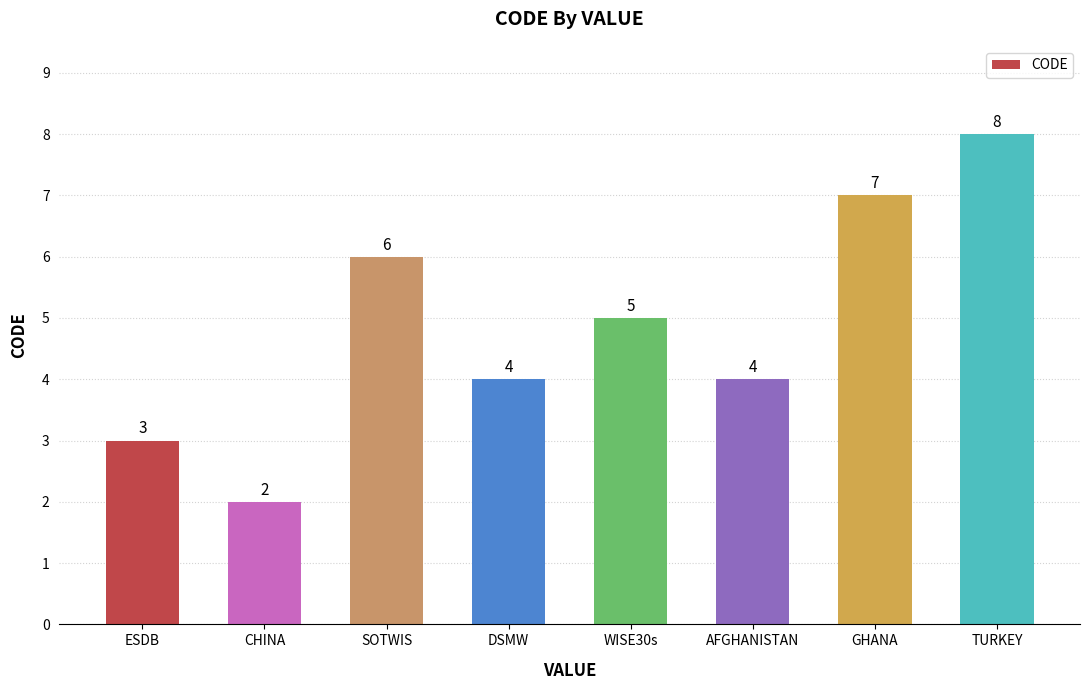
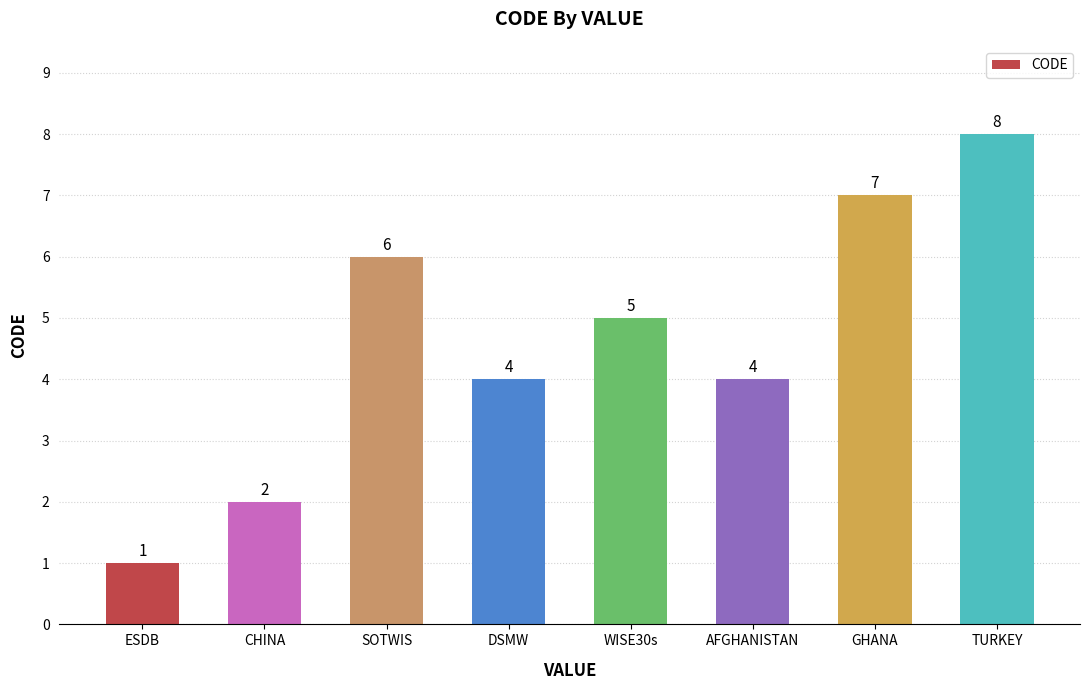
ESDB: 3 -> 1
